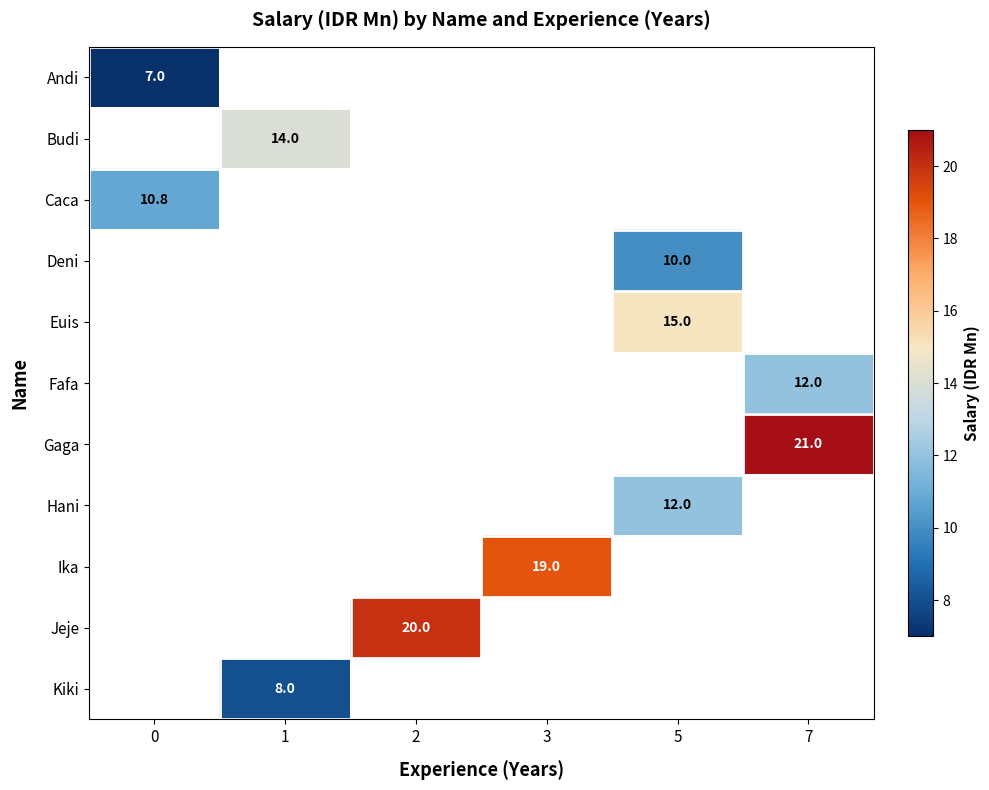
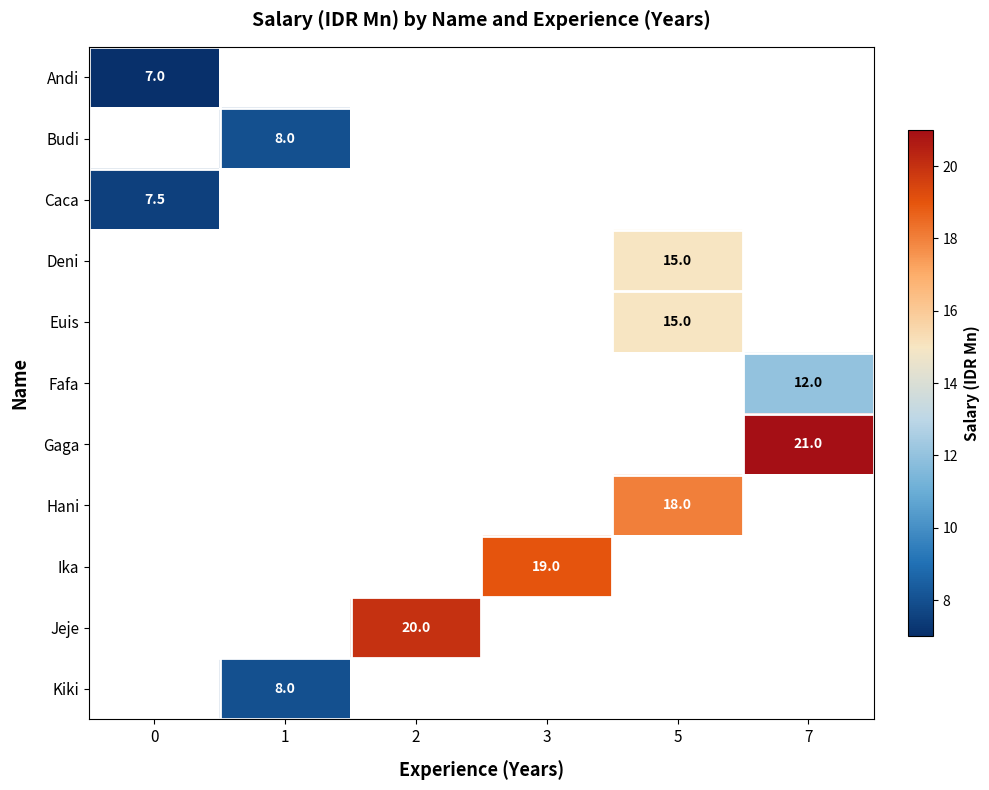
Budi, 1: 14.0 -> 8.0
Caca, 0: 10.8 -> 7.5
Deni, 5: 10.0 -> 15.0
Hani, 5: 12.0 -> 18.0
